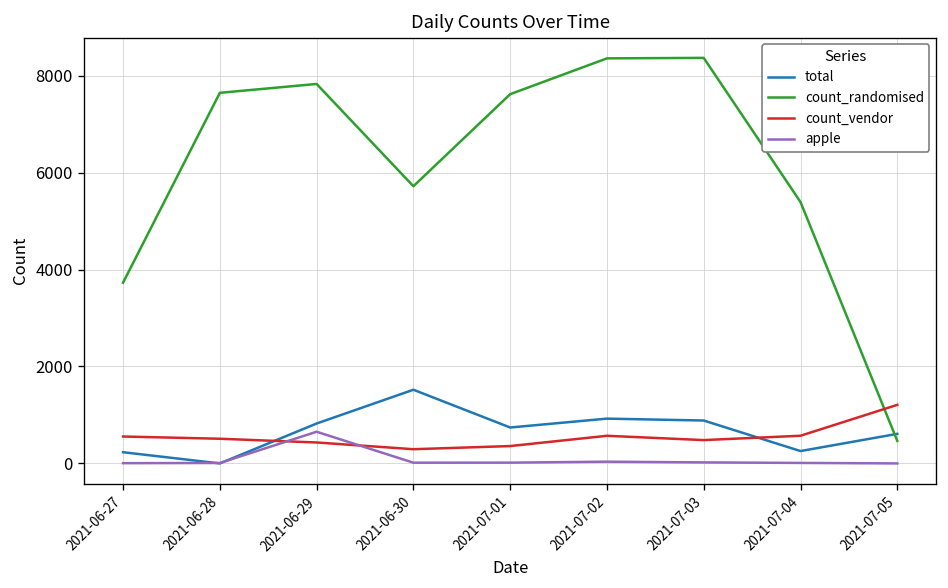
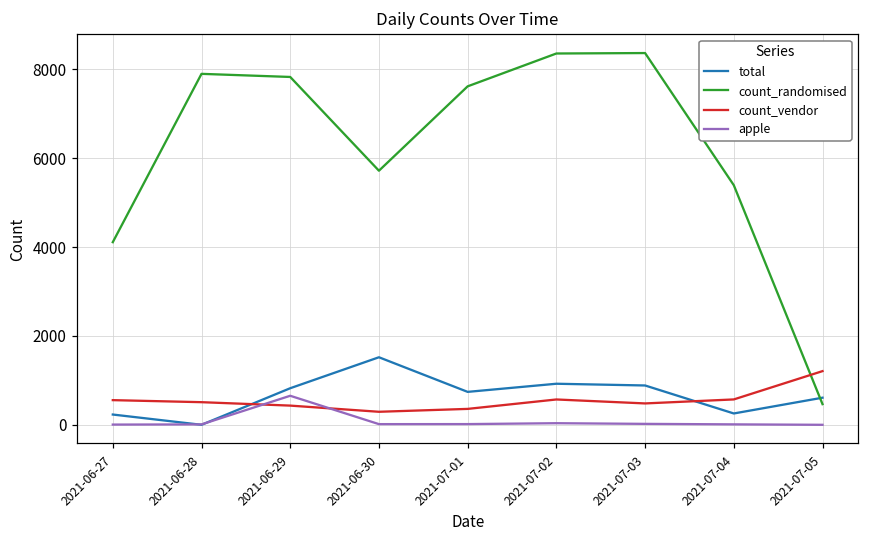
count_randomised, 2021-06-27: 3700 -> 4100
count_randomised, 2021-06-28: 7600 -> 7900
